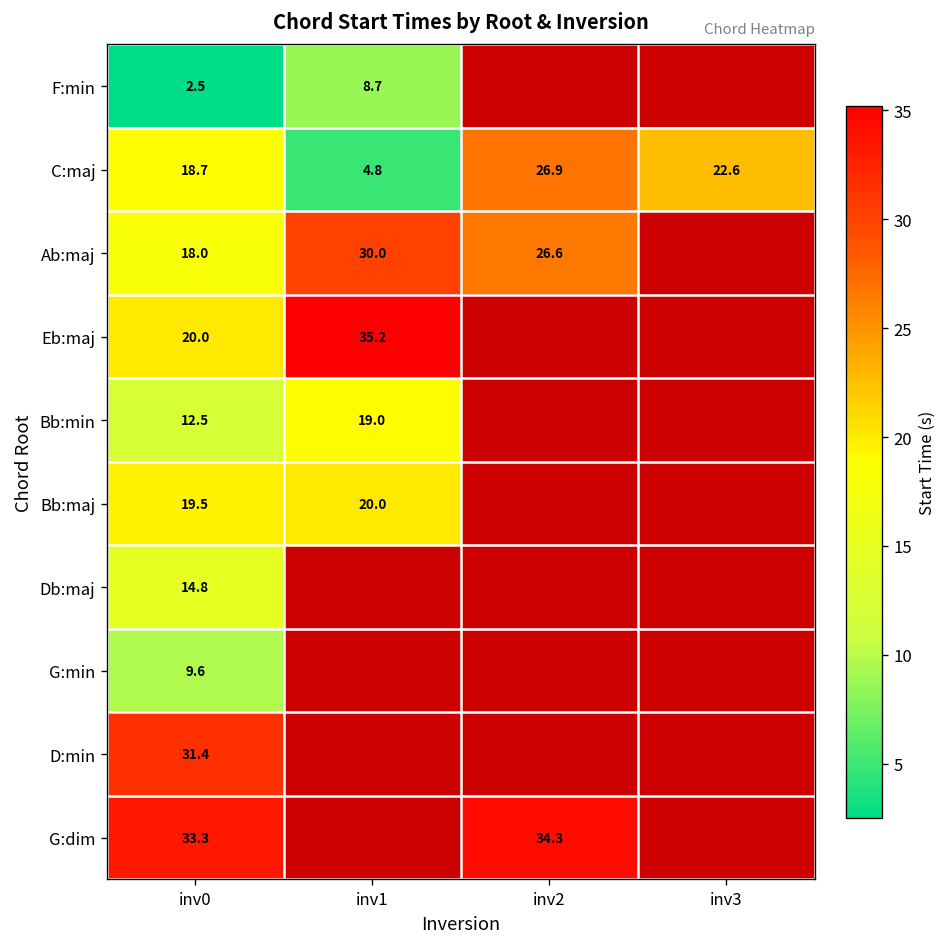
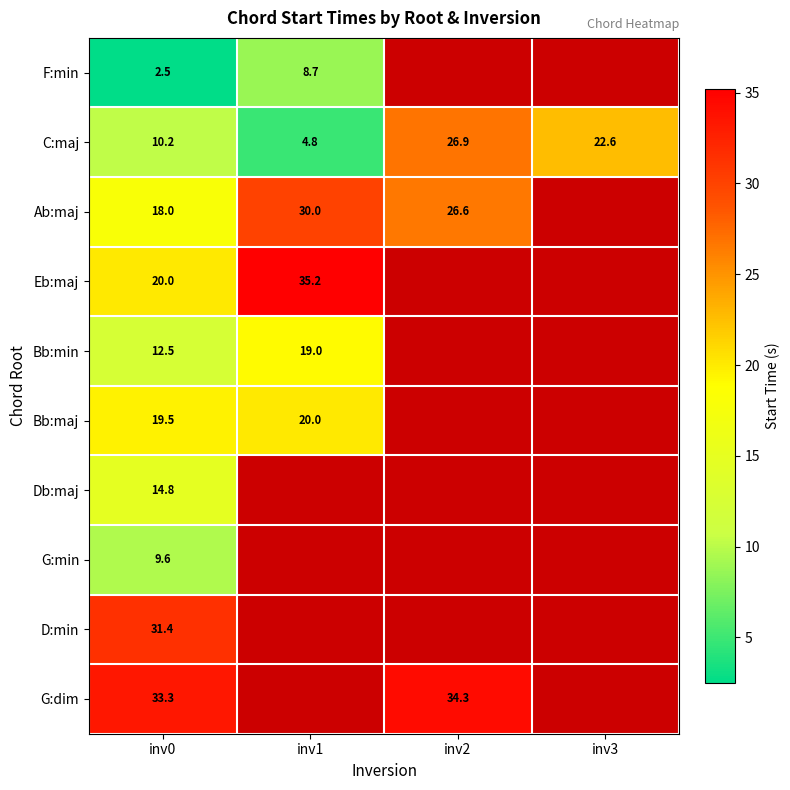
C:maj, inv0: 18.7 -> 10.2
